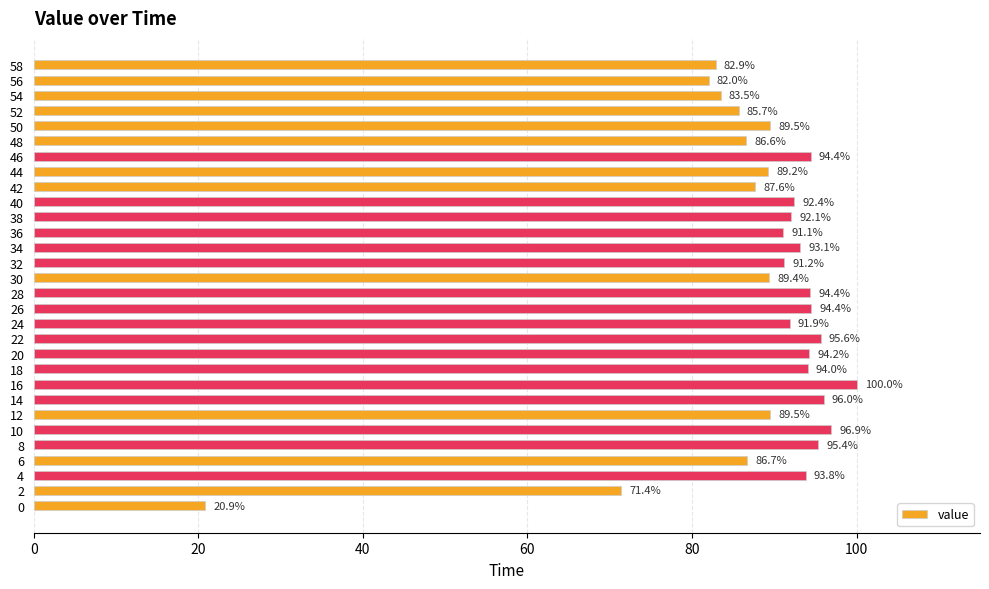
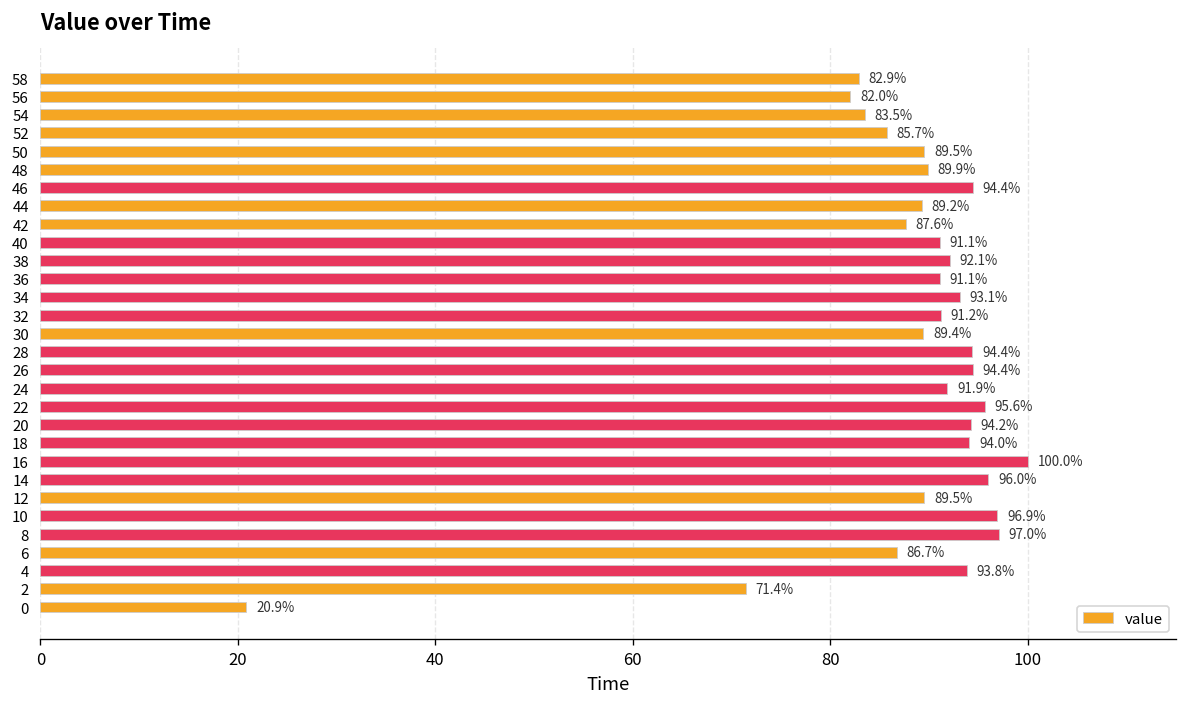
48: 86.6% -> 89.9%
40: 92.4% -> 91.1%
8: 95.4% -> 97.0%
